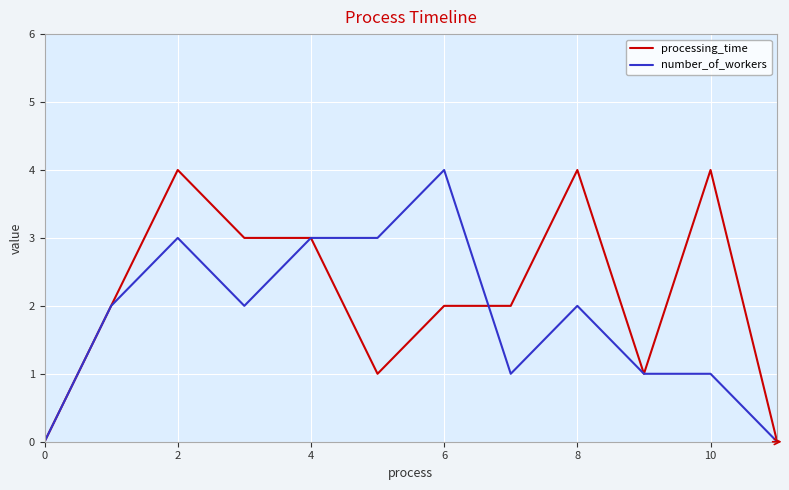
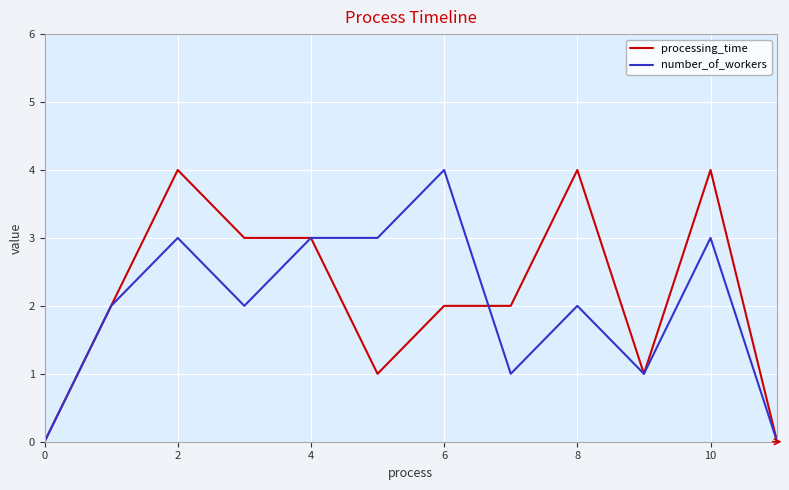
number_of_workers, 10: 1 -> 3
